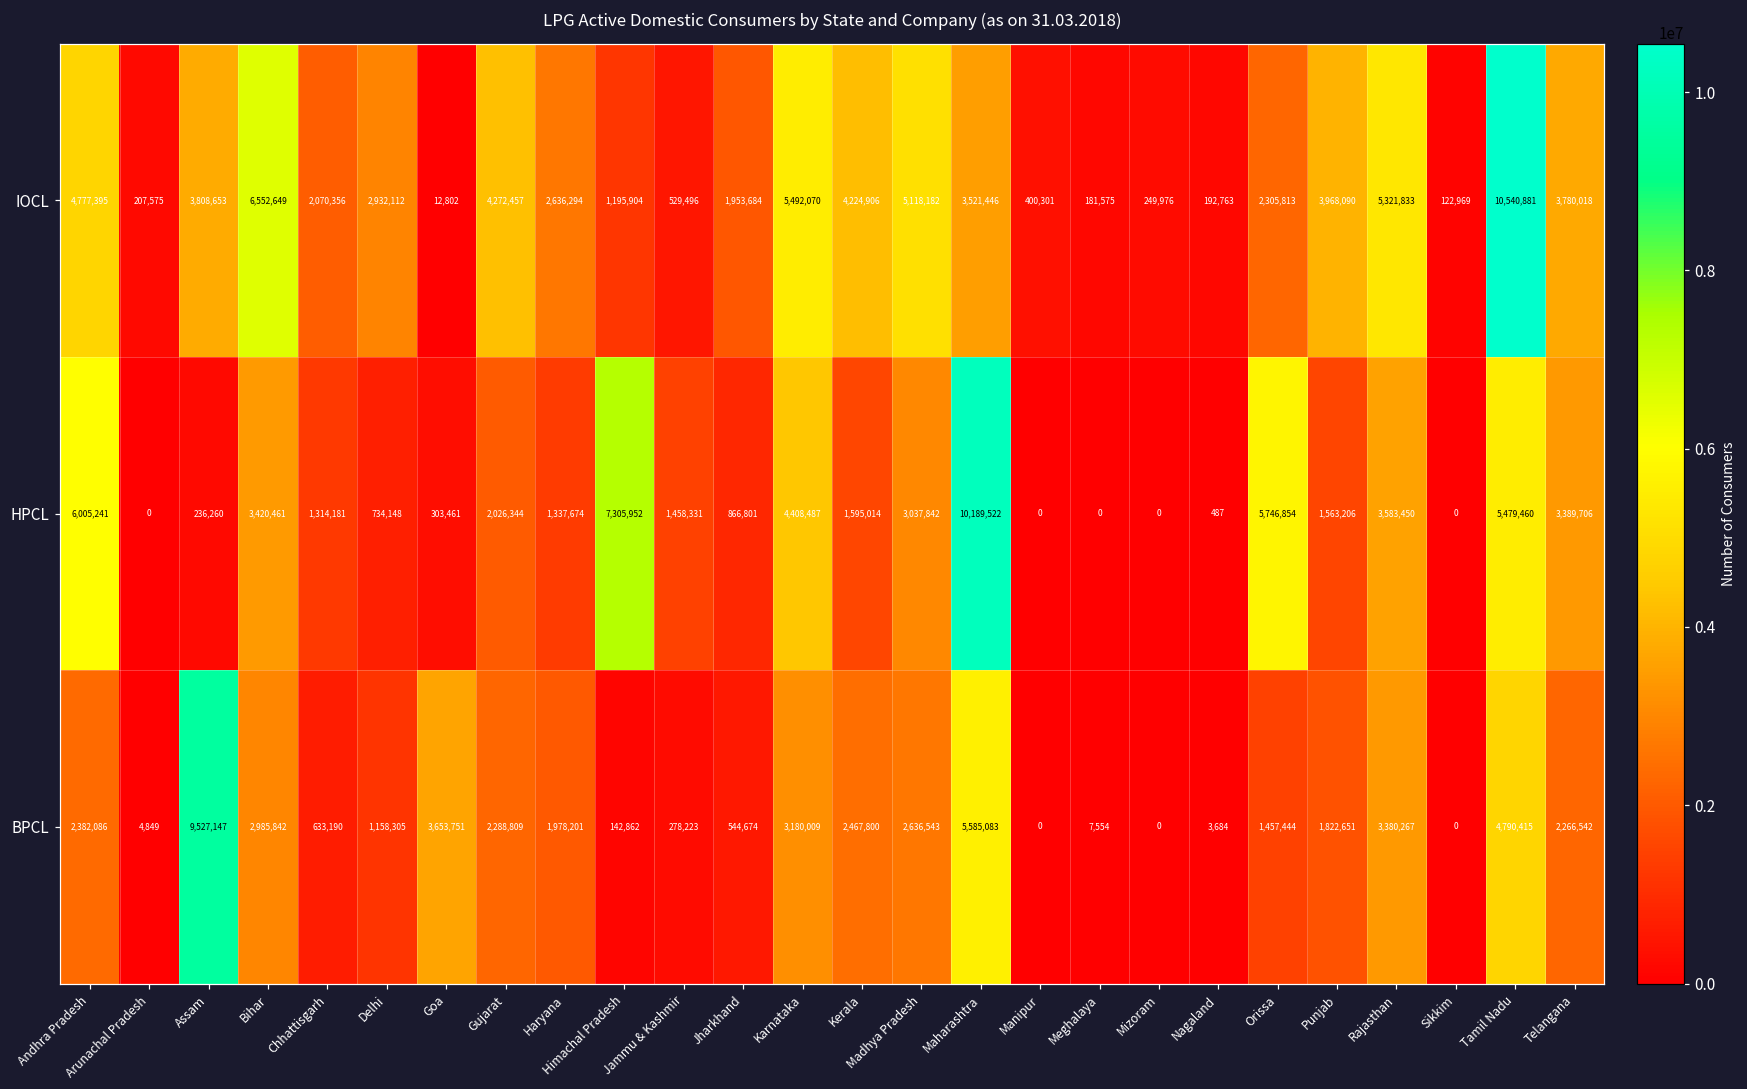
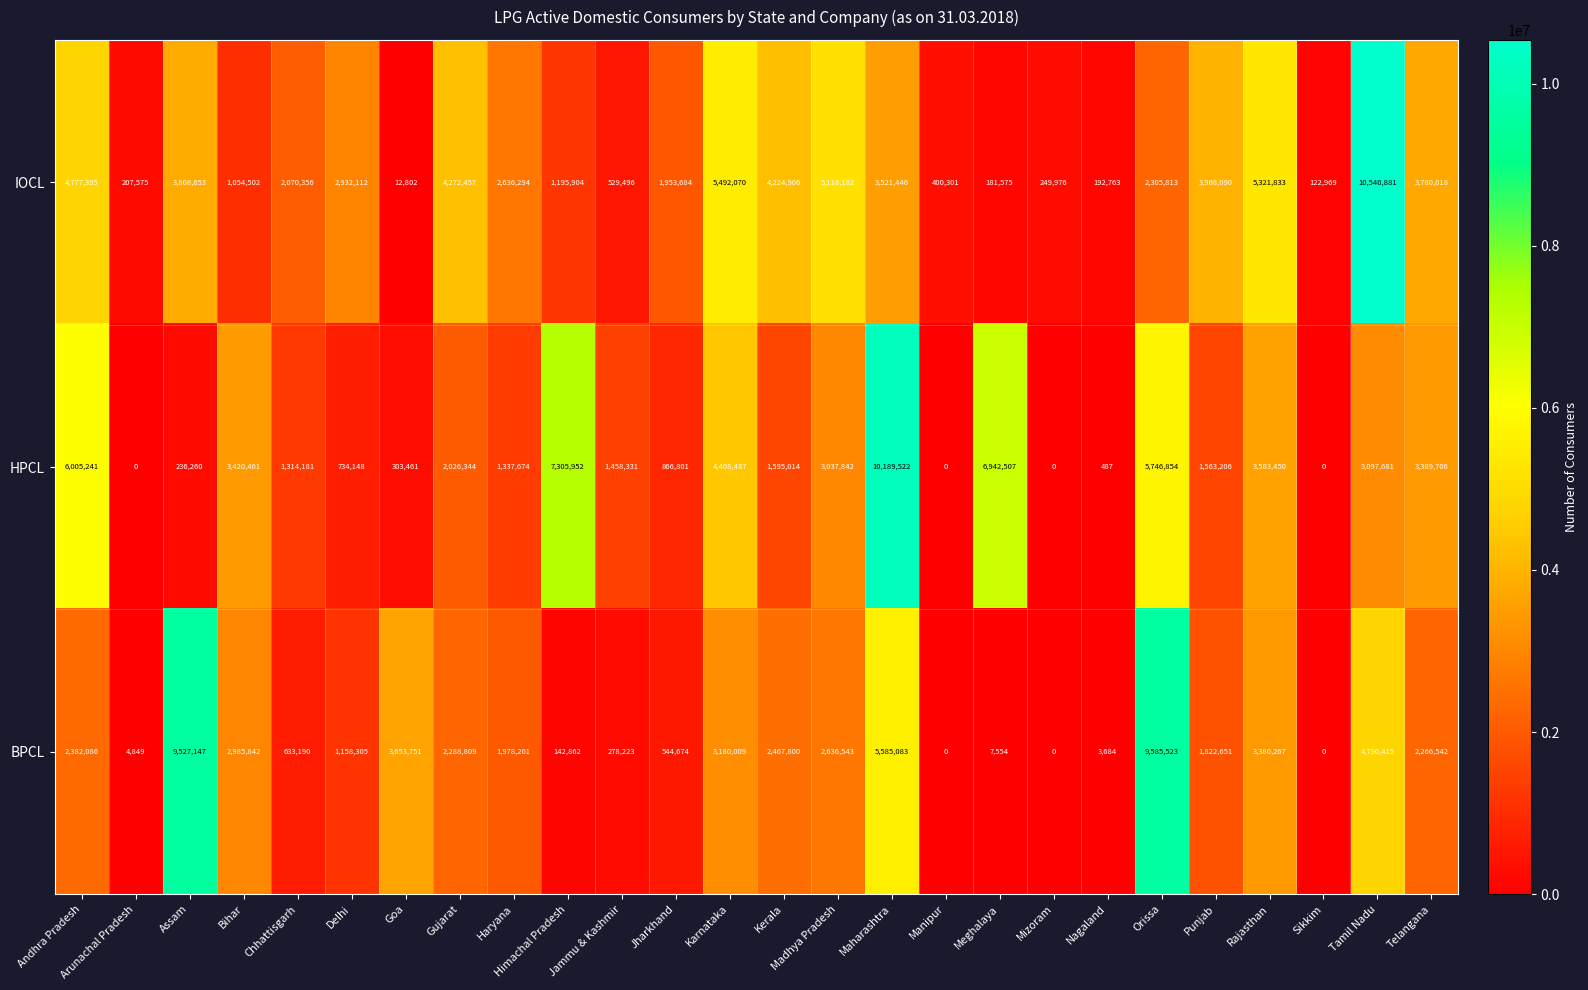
IOCL, Bihar: 6,552,649 -> 1,054,502
HPCL, Meghalaya: 0 -> 6,942,507
HPCL, Tamil Nadu: 5,479,460 -> 3,097,681
BPCL, Orissa: 1,457,444 -> 9,585,523
